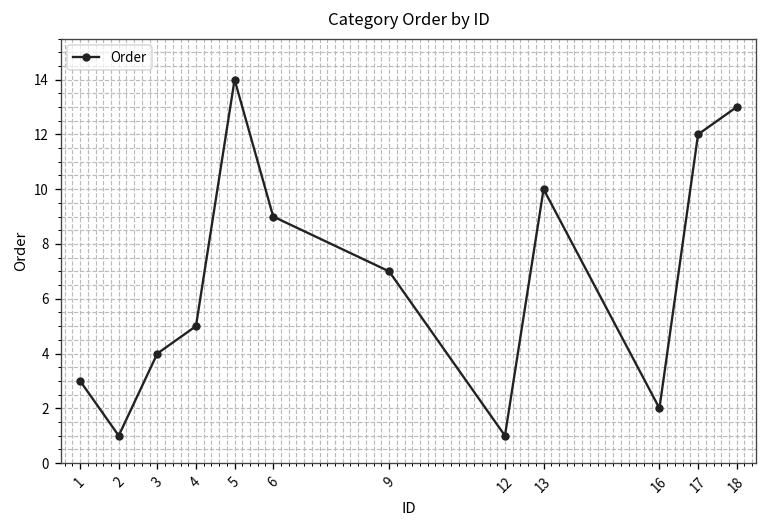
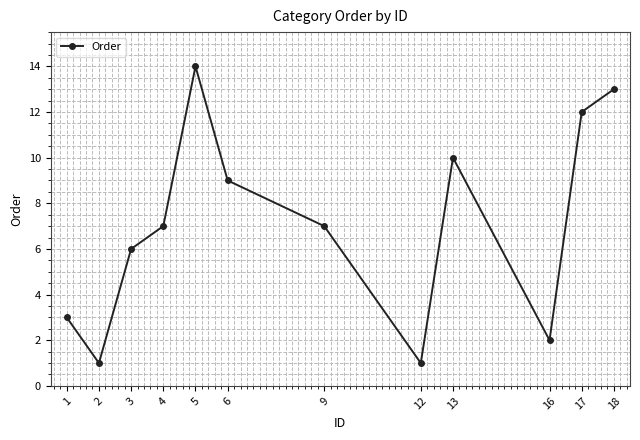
3: 4 -> 6
4: 5 -> 7
